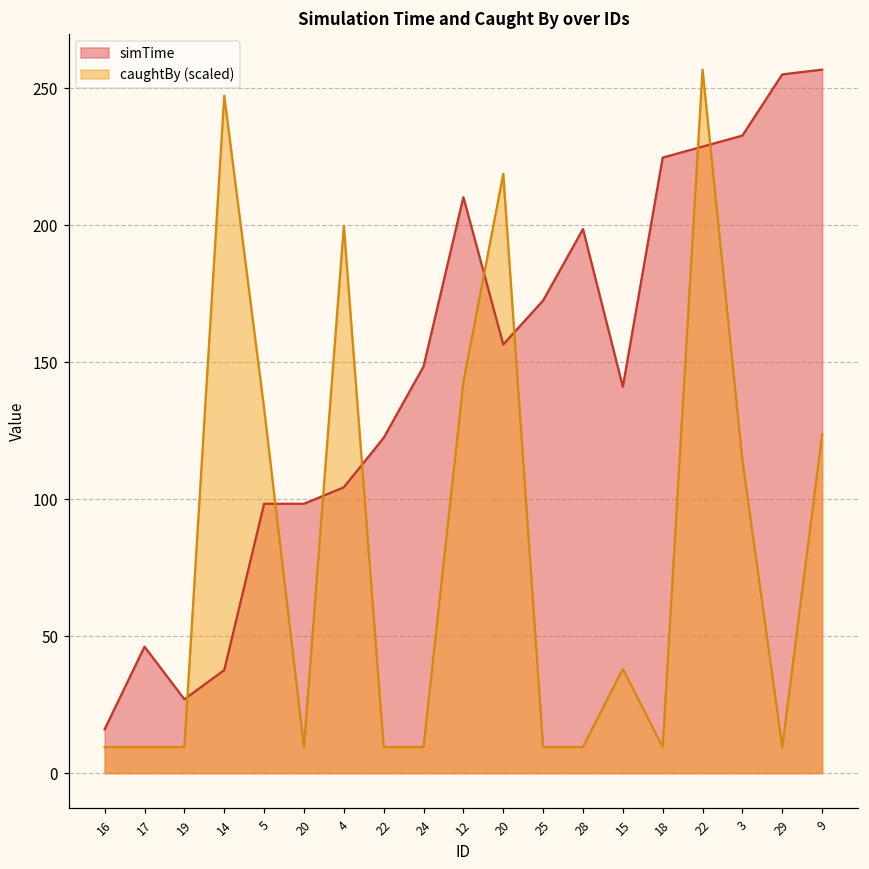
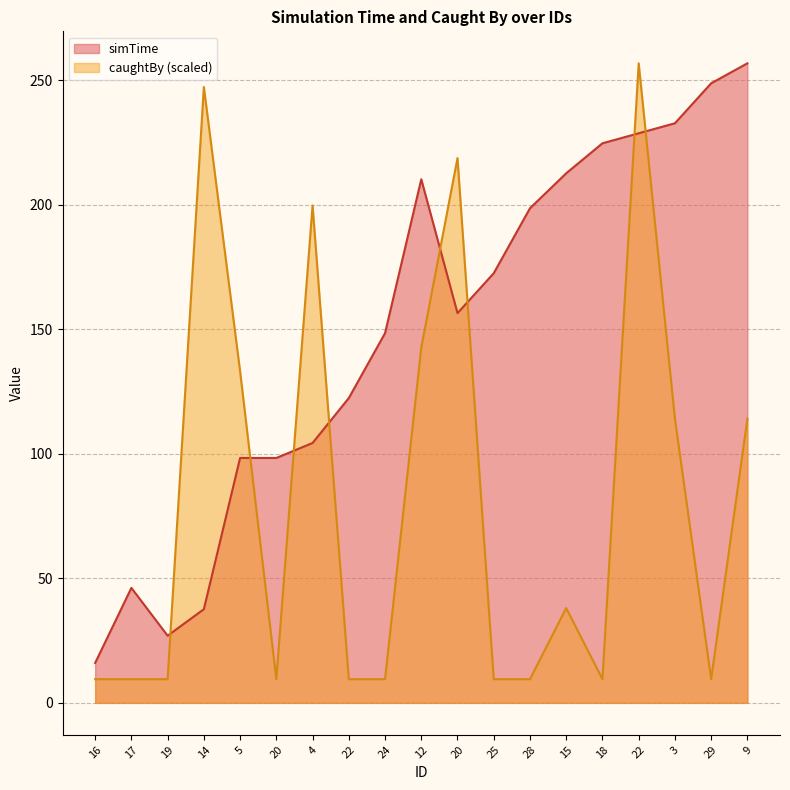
simTime, 15: 141 -> 213
simTime, 29: 255 -> 249
caughtBy (scaled), 9: 124 -> 114
